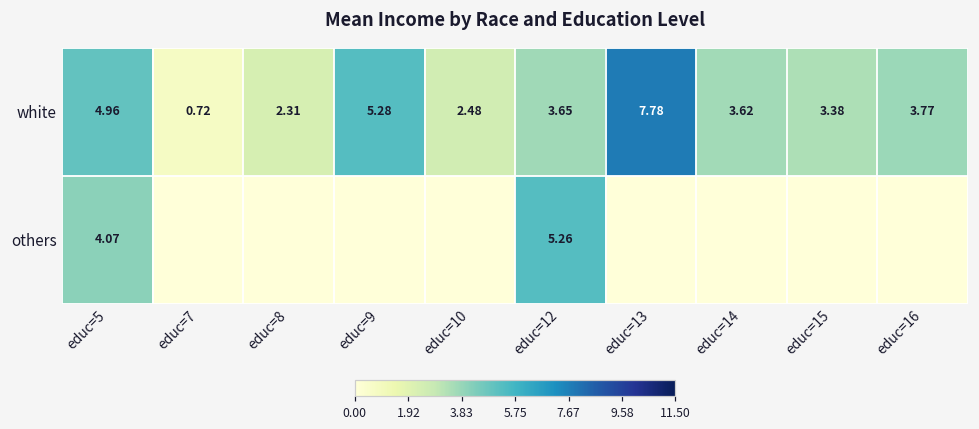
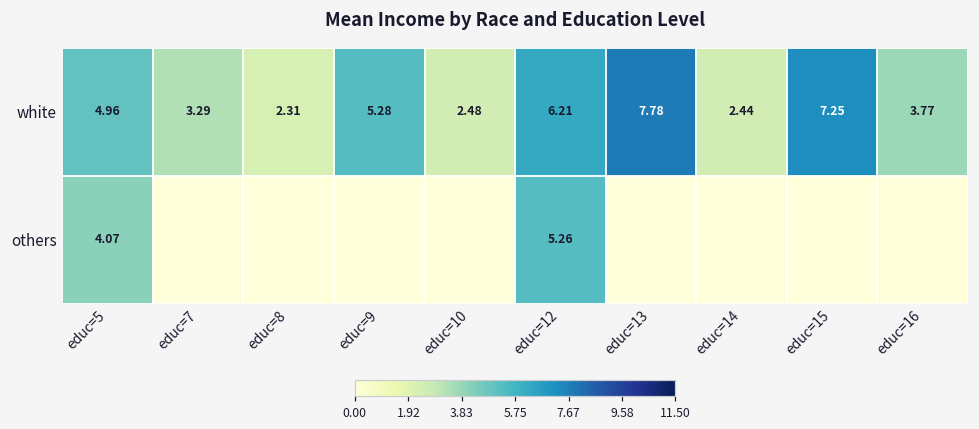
white, educ=7: 0.72 -> 3.29
white, educ=12: 3.65 -> 6.21
white, educ=14: 3.62 -> 2.44
white, educ=15: 3.38 -> 7.25
